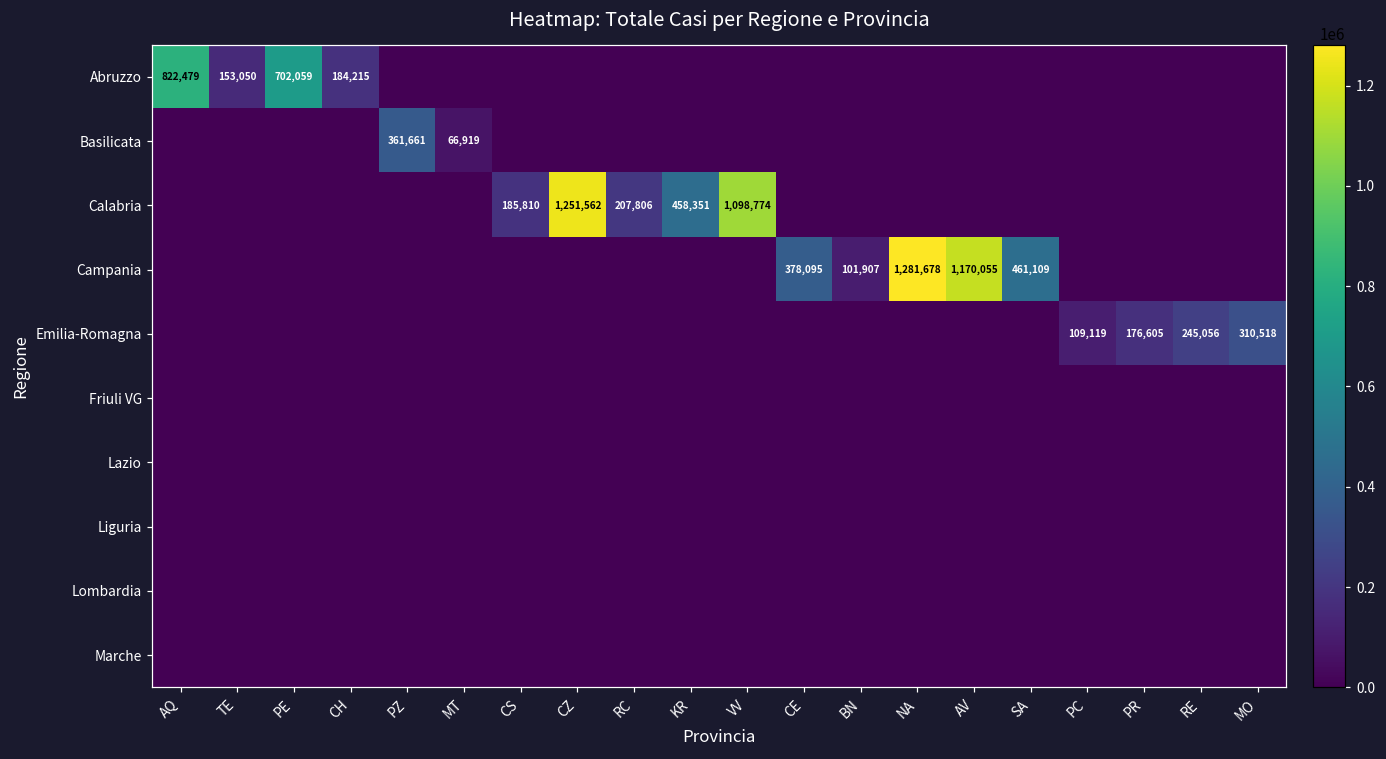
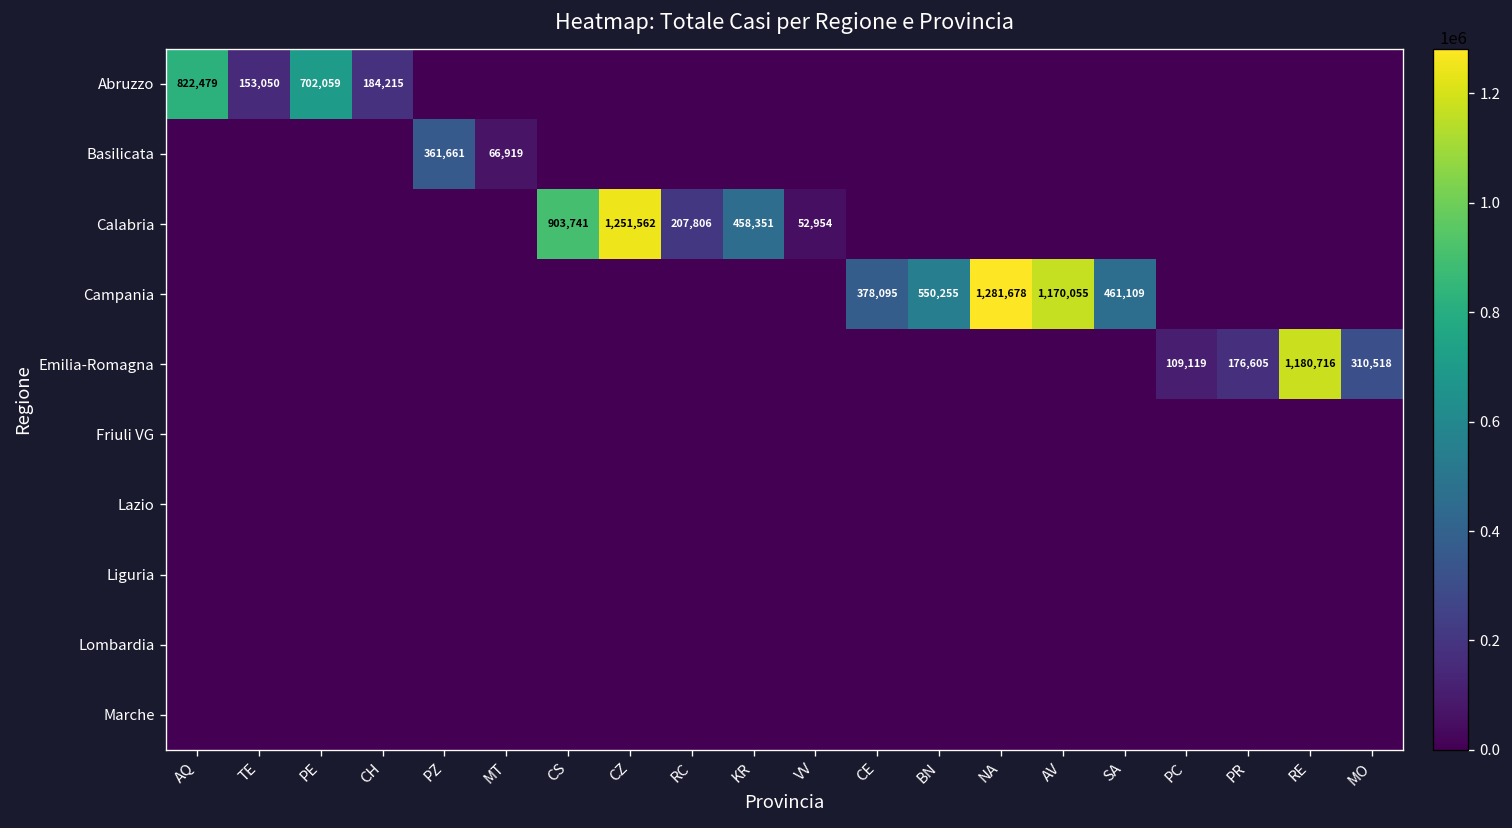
Calabria, CS: 185,810 -> 903,741
Calabria, VV: 1,098,774 -> 52,954
Campania, BN: 101,907 -> 550,255
Emilia-Romagna, RE: 245,056 -> 1,180,716
